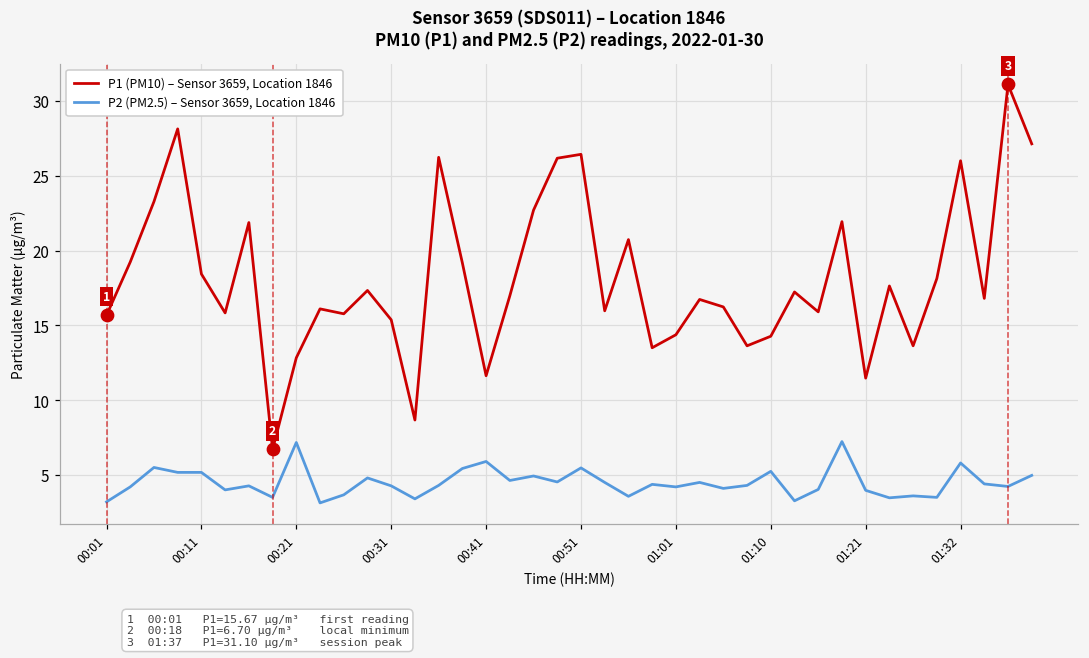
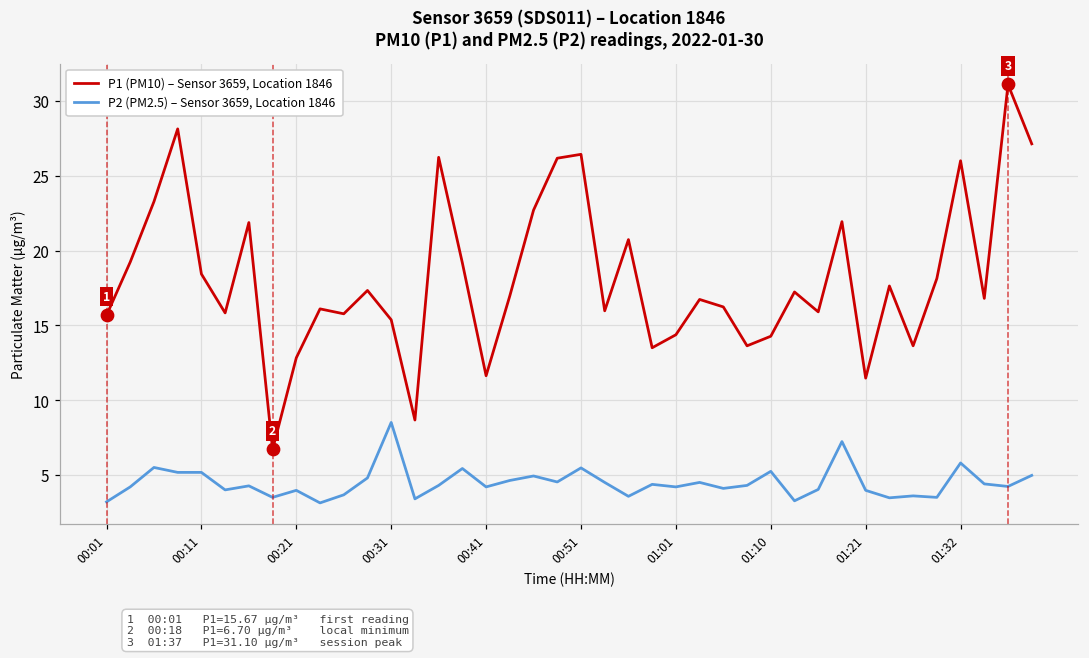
P2 (PM2.5) – Sensor 3659, Location 1846, 00:21: 7.2 -> 4.0
P2 (PM2.5) – Sensor 3659, Location 1846, 00:31: 4.3 -> 8.5
P2 (PM2.5) – Sensor 3659, Location 1846, 00:41: 5.9 -> 4.2
